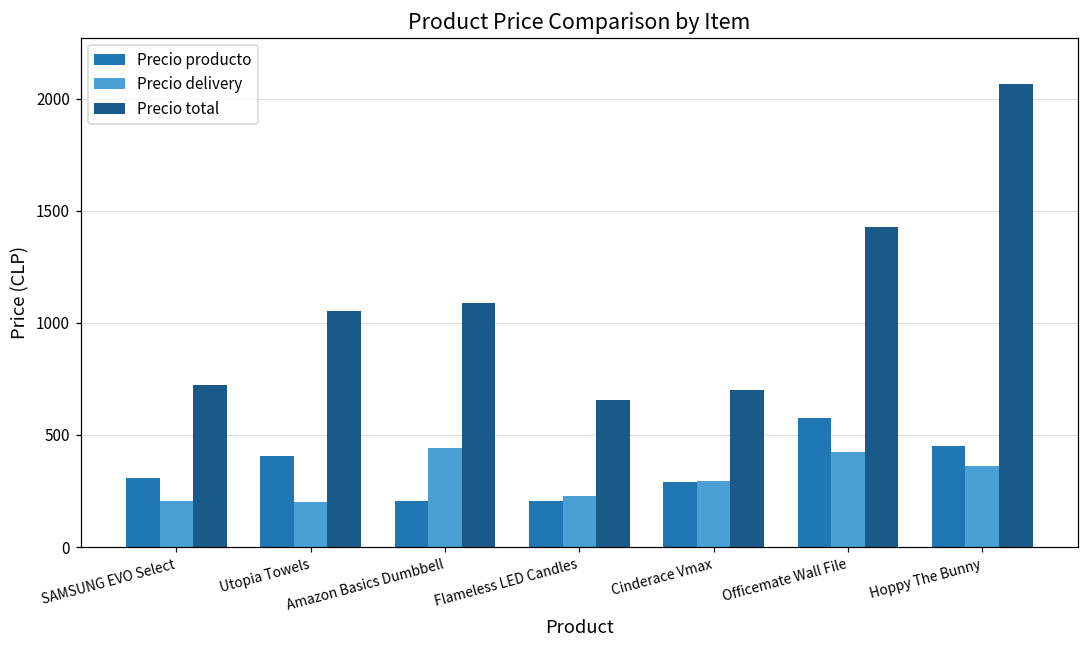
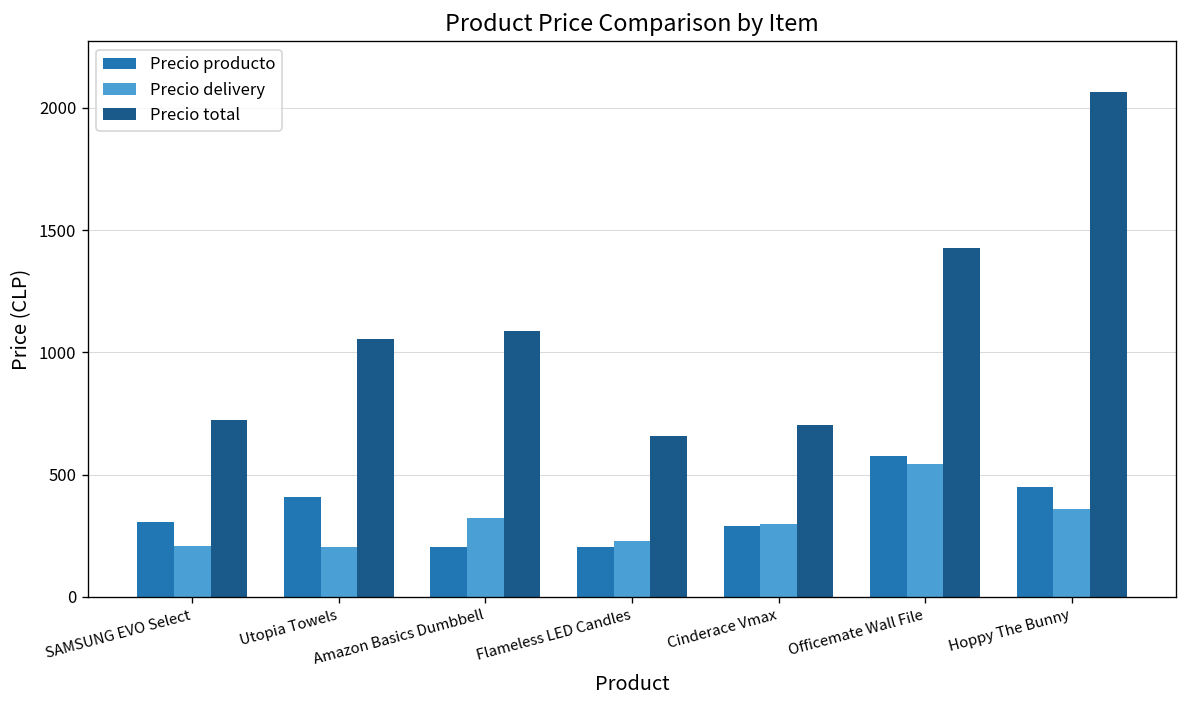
Precio delivery, Amazon Basics Dumbbell: 440 -> 320
Precio delivery, Officemate Wall File: 420 -> 540
